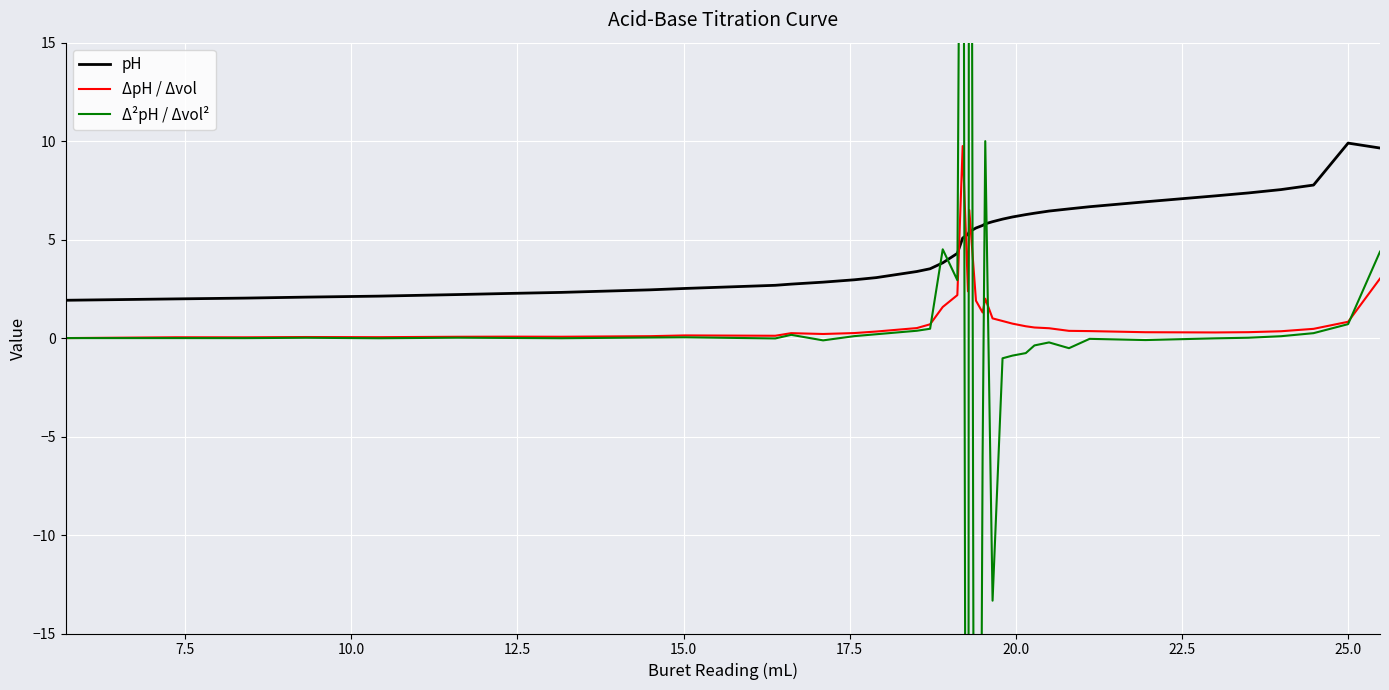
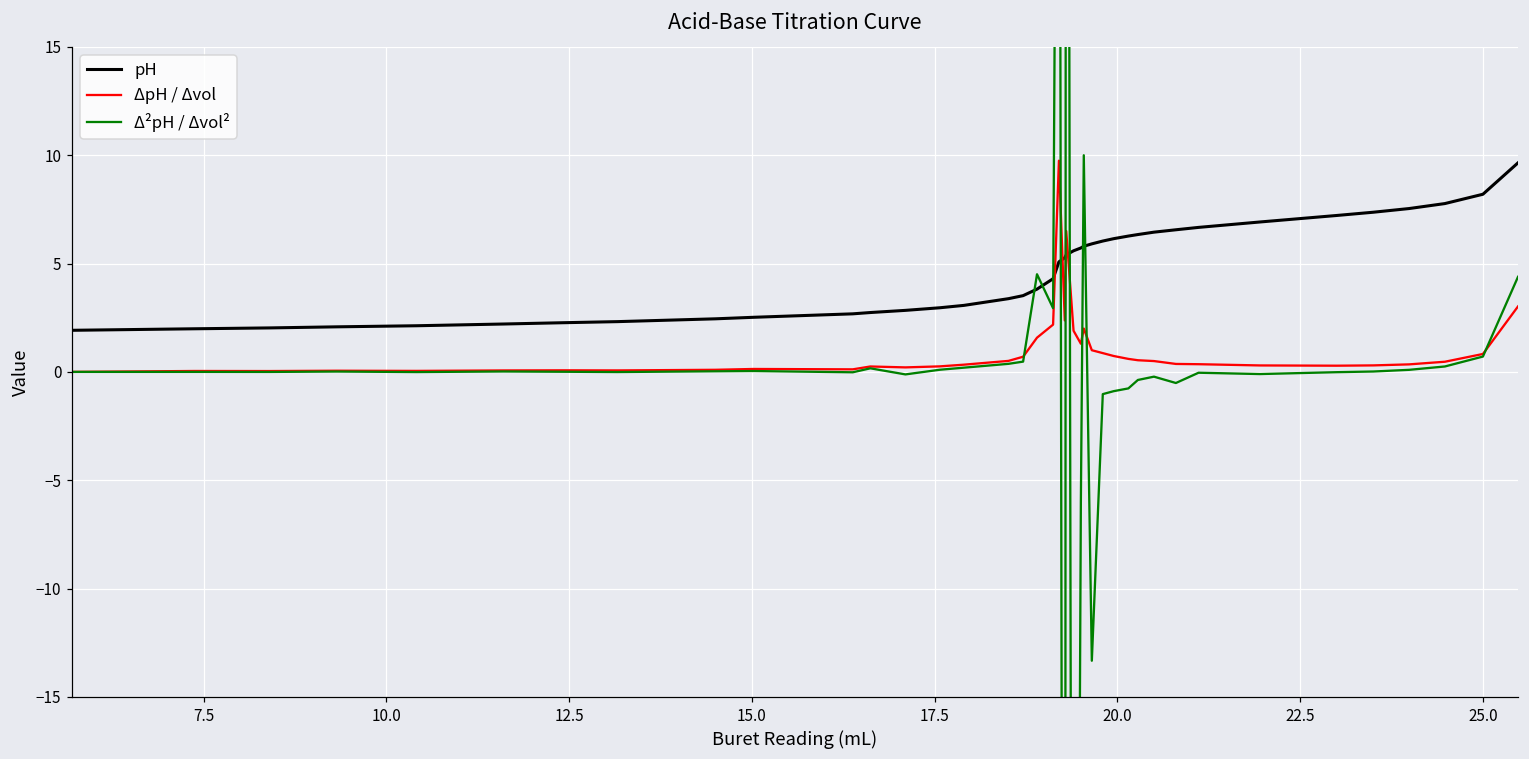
pH, 25.0: 9.9 -> 8.2
